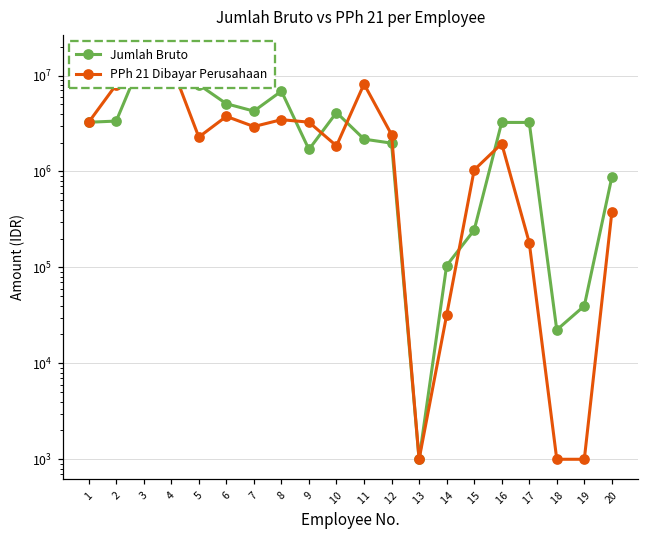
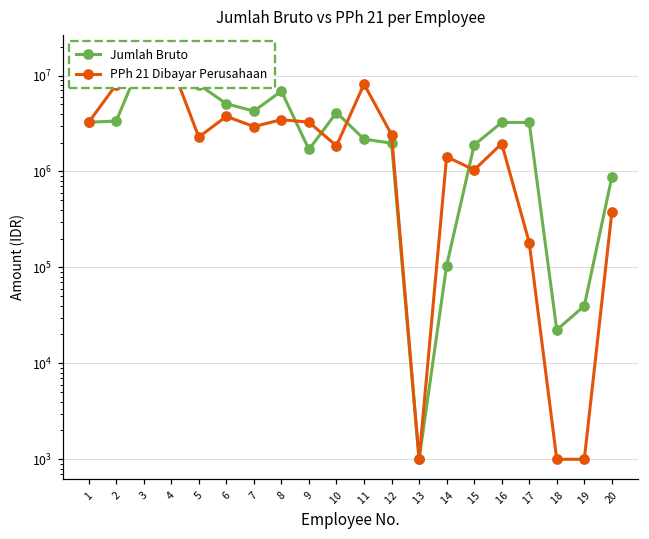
PPh 21 Dibayar Perusahaan, 14: 32000 -> 1400000
Jumlah Bruto, 15: 240000 -> 1900000
